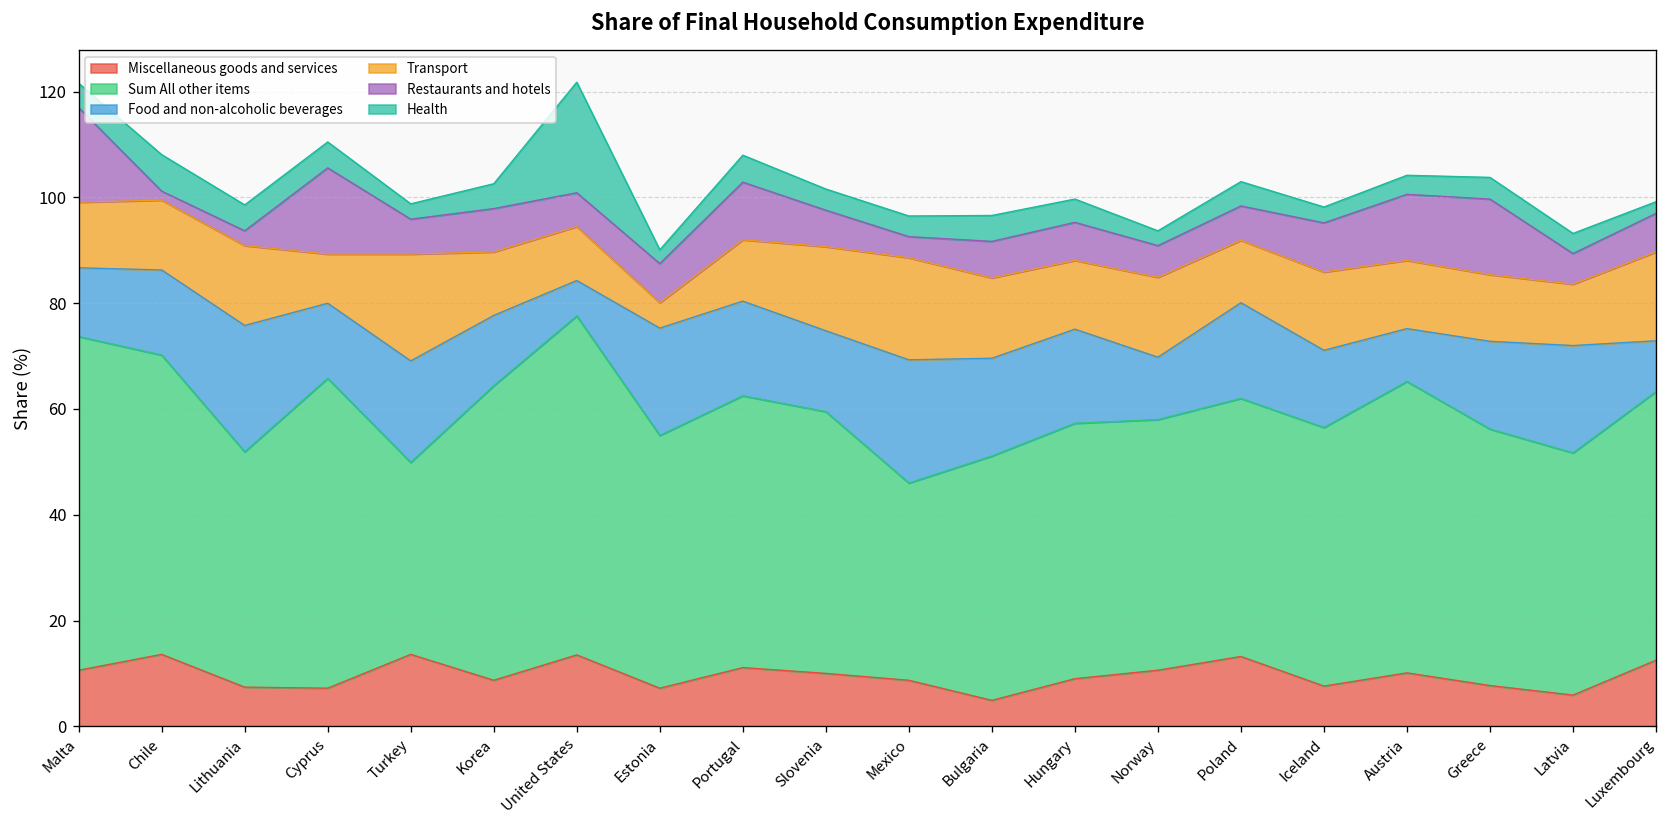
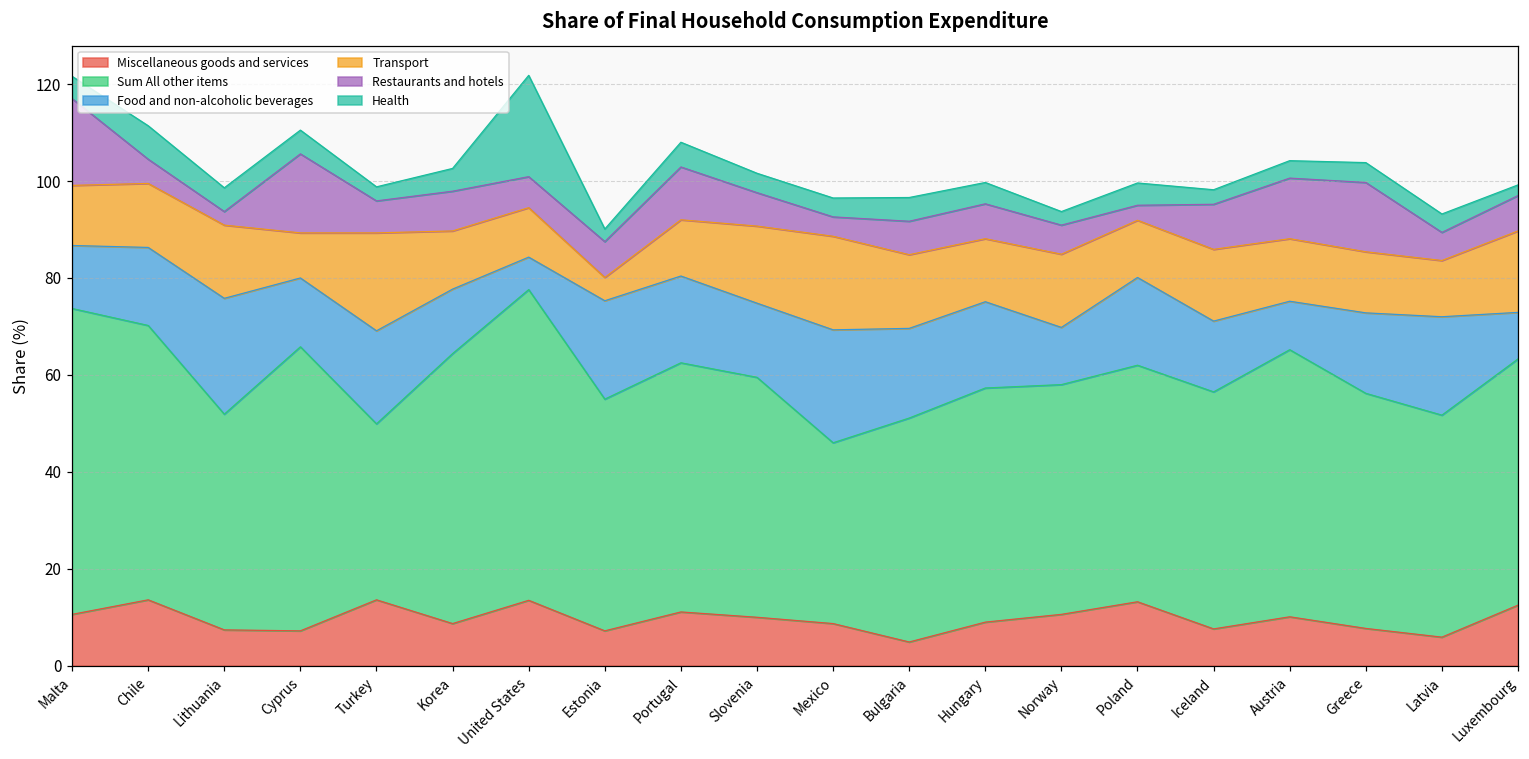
Restaurants and hotels, Chile: 2 -> 5
Restaurants and hotels, Poland: 7 -> 3
